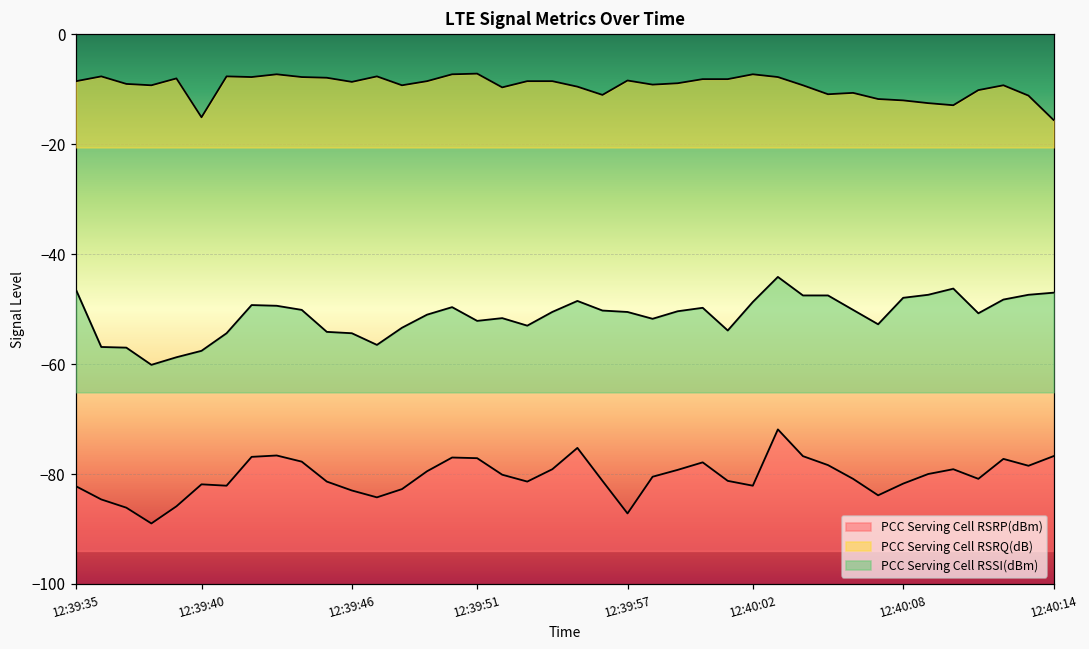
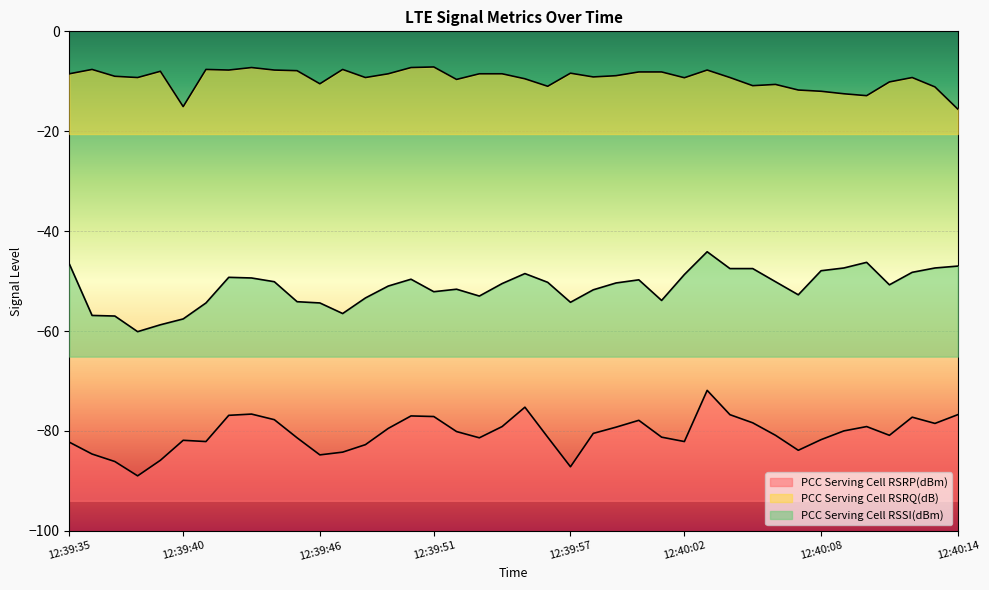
PCC Serving Cell RSRP(dBm), 12:39:46: -83 -> -85
PCC Serving Cell RSRQ(dB), 12:39:46: -9 -> -11
PCC Serving Cell RSSI(dBm), 12:39:57: -51 -> -54
PCC Serving Cell RSRQ(dB), 12:40:02: -7 -> -9
